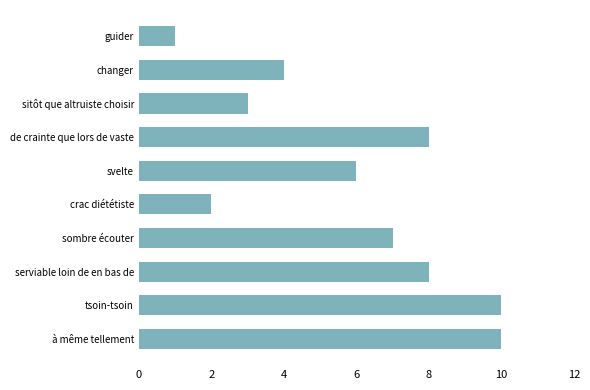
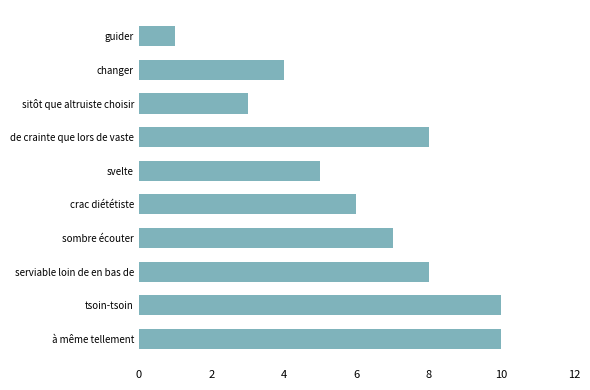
svelte: 6 -> 5
crac diététiste: 2 -> 6
